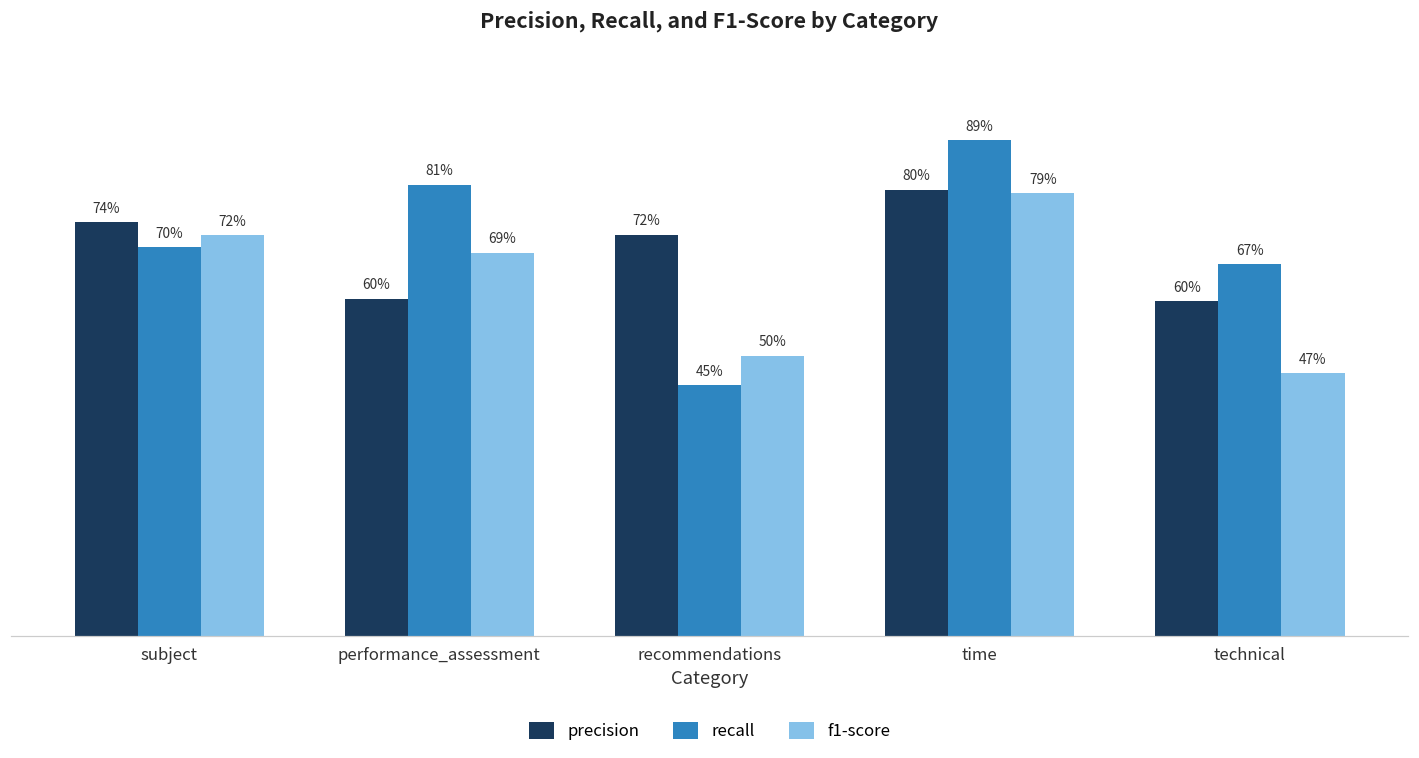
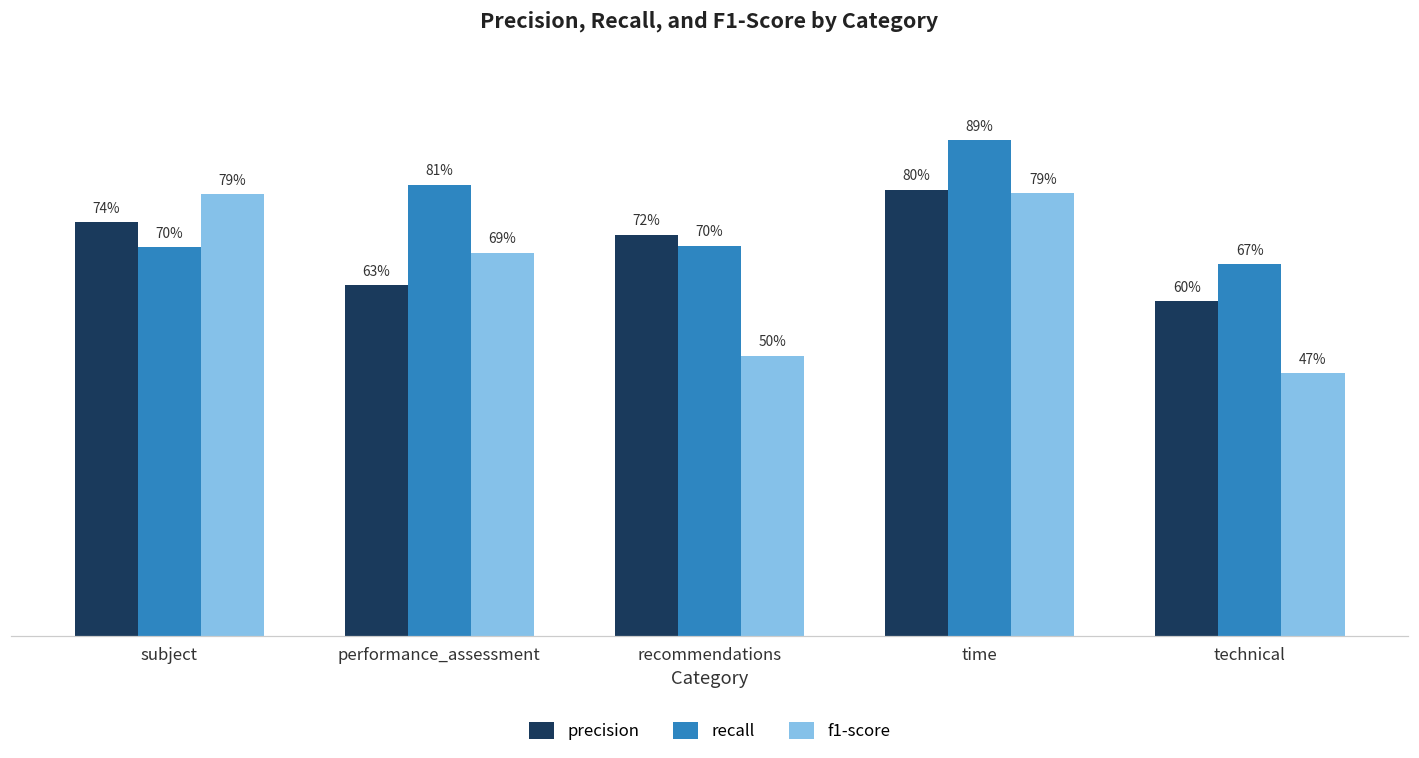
f1-score, subject: 72% -> 79%
precision, performance_assessment: 60% -> 63%
recall, recommendations: 45% -> 70%
